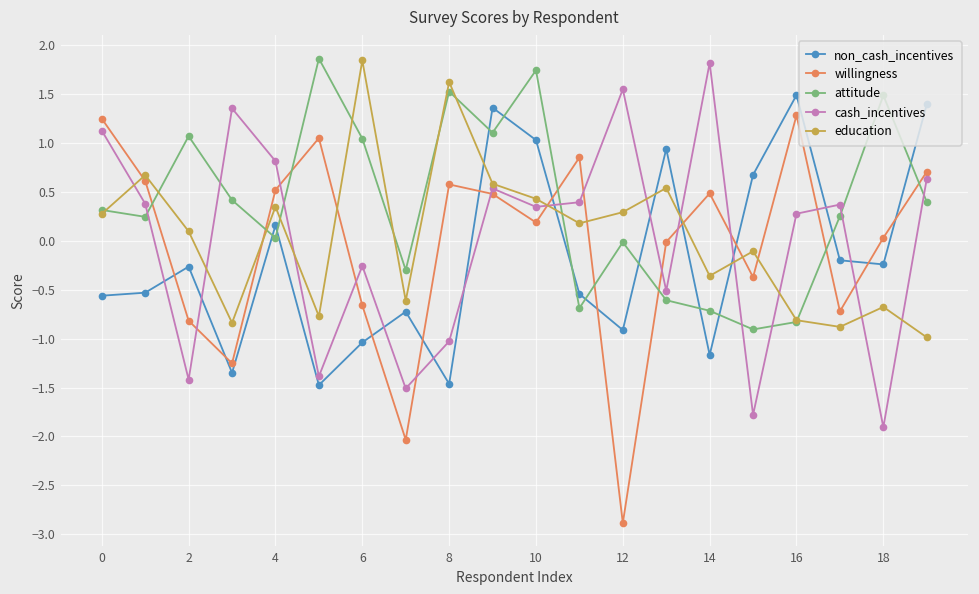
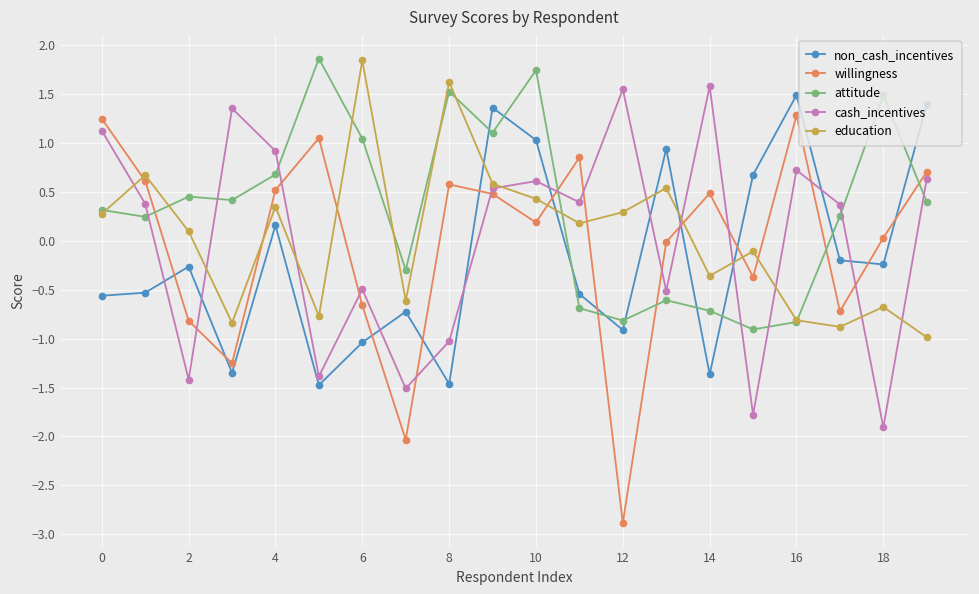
attitude, 2: 1.1 -> 0.5
attitude, 4: 0.0 -> 0.7
cash_incentives, 4: 0.8 -> 0.9
cash_incentives, 6: -0.3 -> -0.5
cash_incentives, 10: 0.3 -> 0.6
attitude, 12: 0.0 -> -0.8
non_cash_incentives, 14: -1.2 -> -1.4
cash_incentives, 14: 1.8 -> 1.6
cash_incentives, 16: 0.3 -> 0.7
